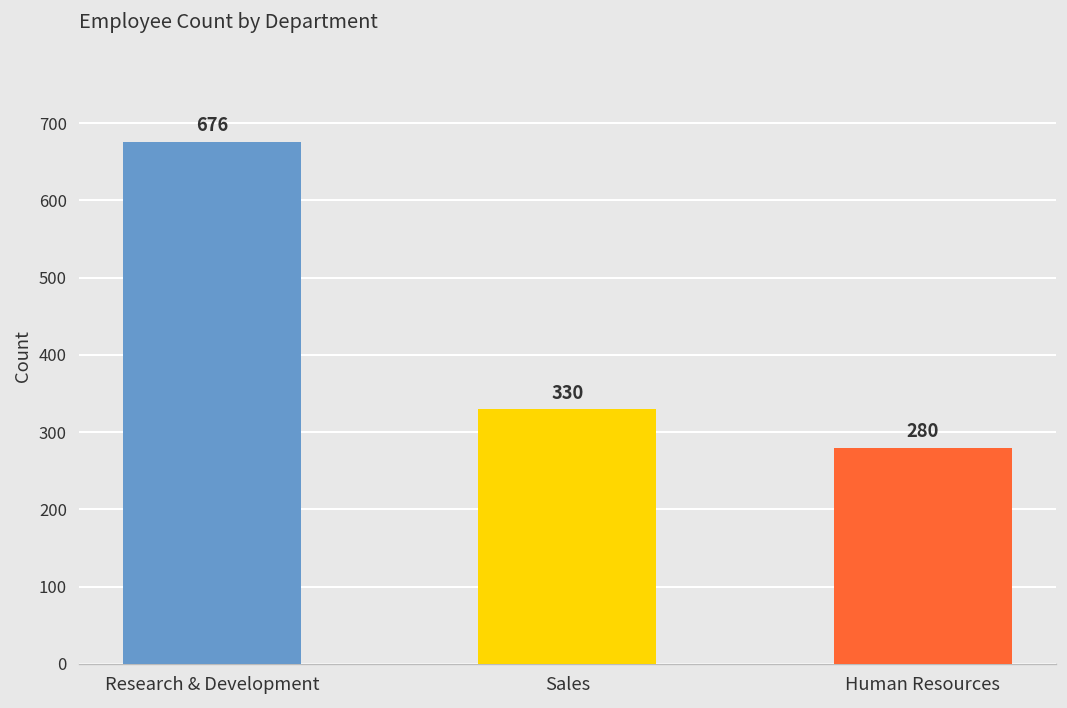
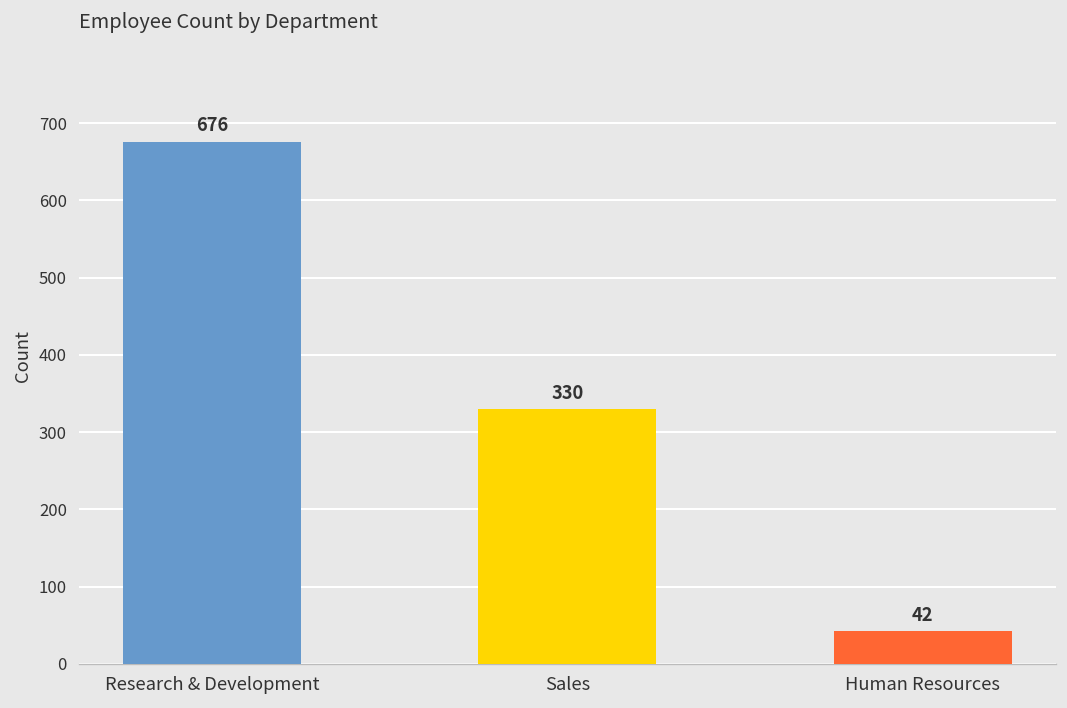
Human Resources: 280 -> 42
